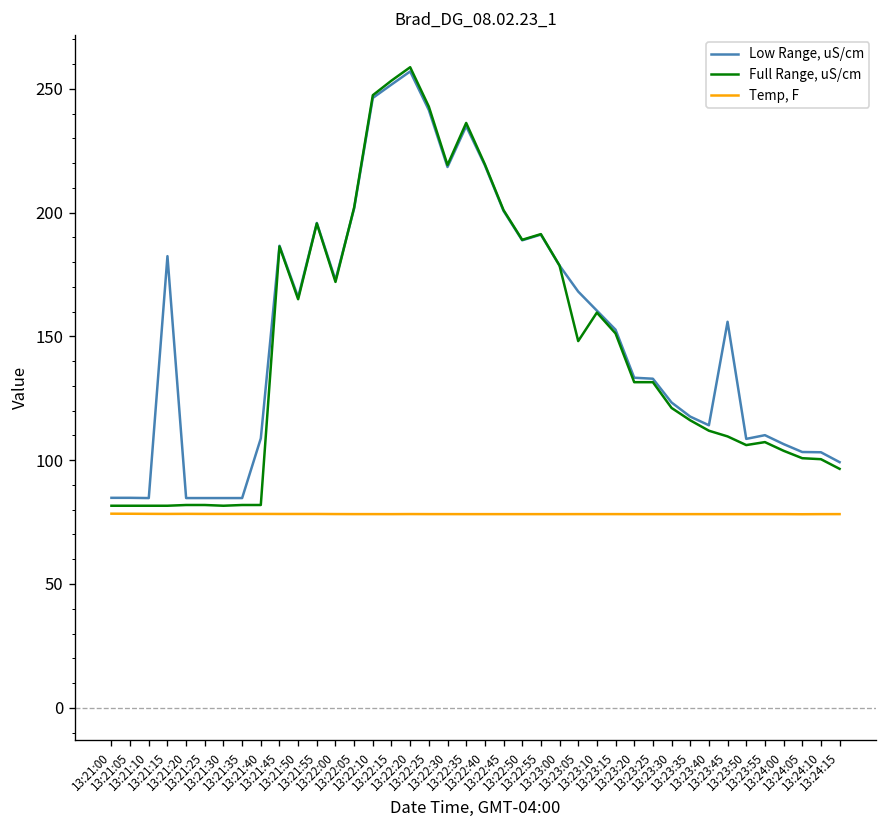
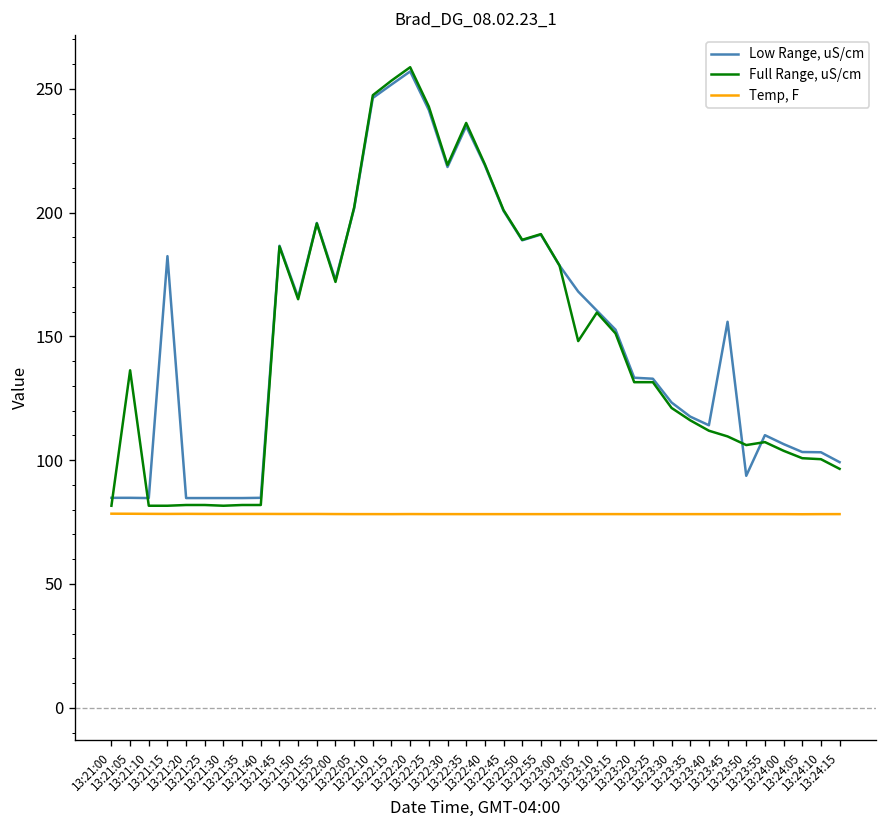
Full Range, uS/cm, 13:21:05: 82 -> 136
Low Range, uS/cm, 13:21:40: 109 -> 85
Low Range, uS/cm, 13:23:50: 109 -> 94
